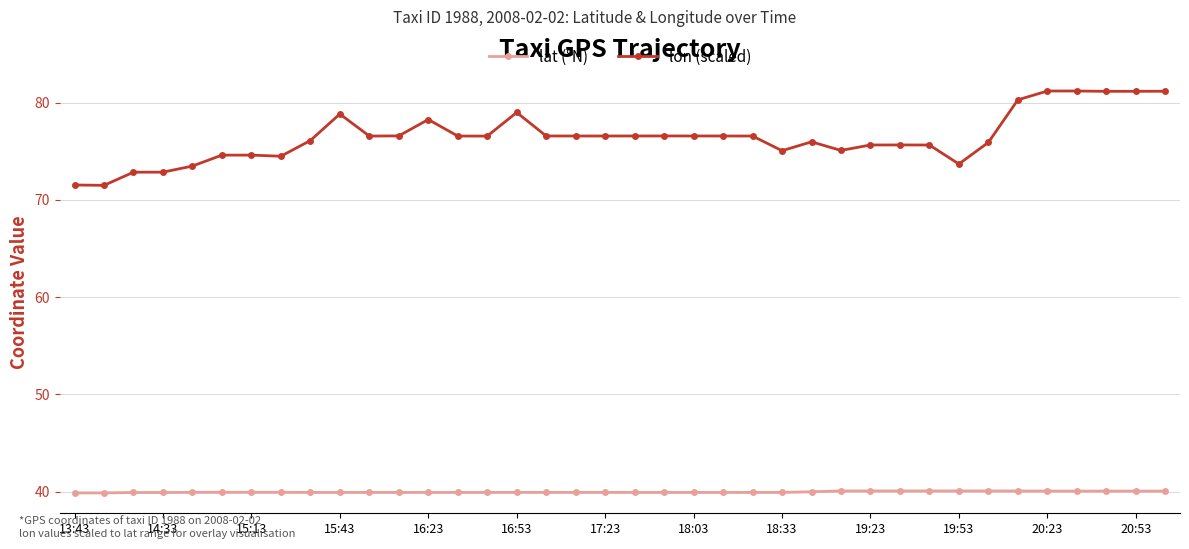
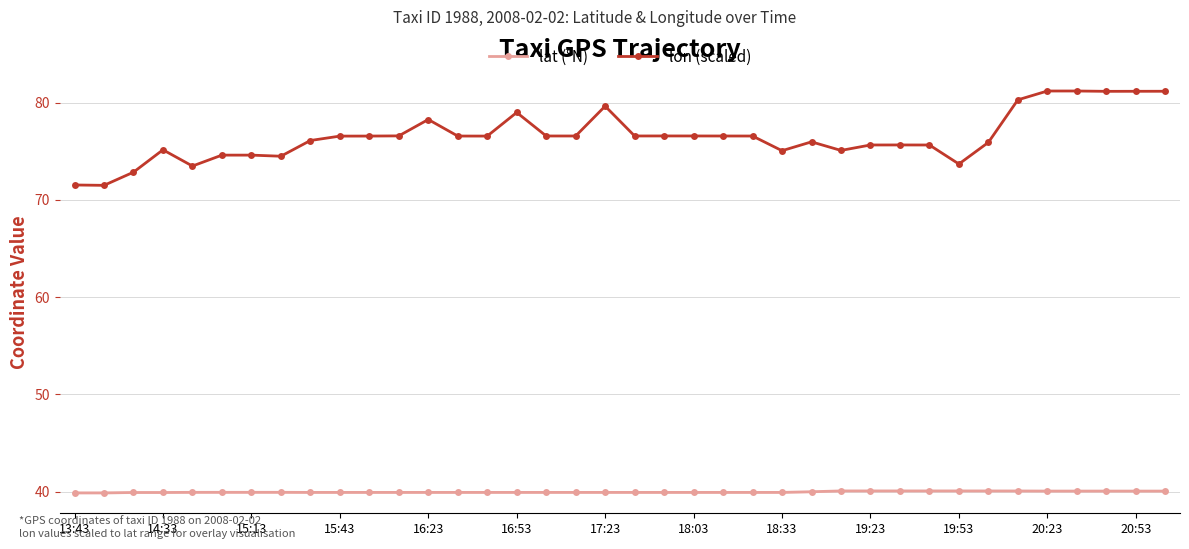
lon (scaled), 14:33: 73 -> 75
lon (scaled), 15:43: 79 -> 77
lon (scaled), 17:23: 77 -> 80
